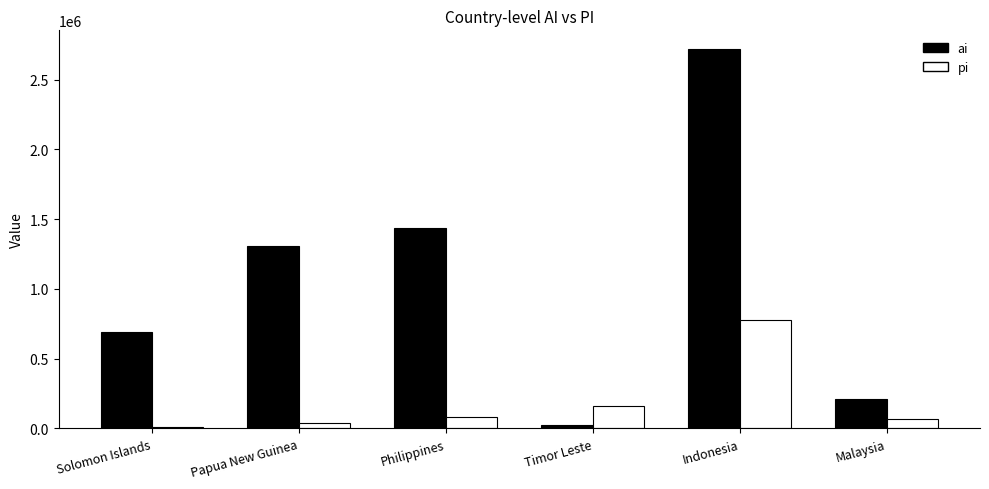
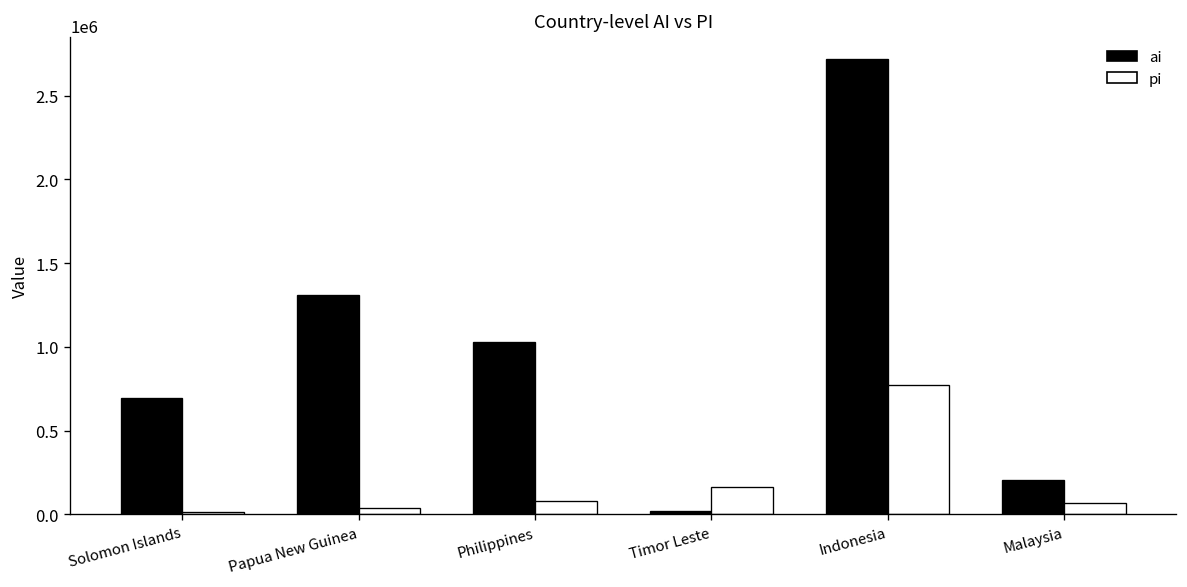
ai, Philippines: 1430000 -> 1030000
